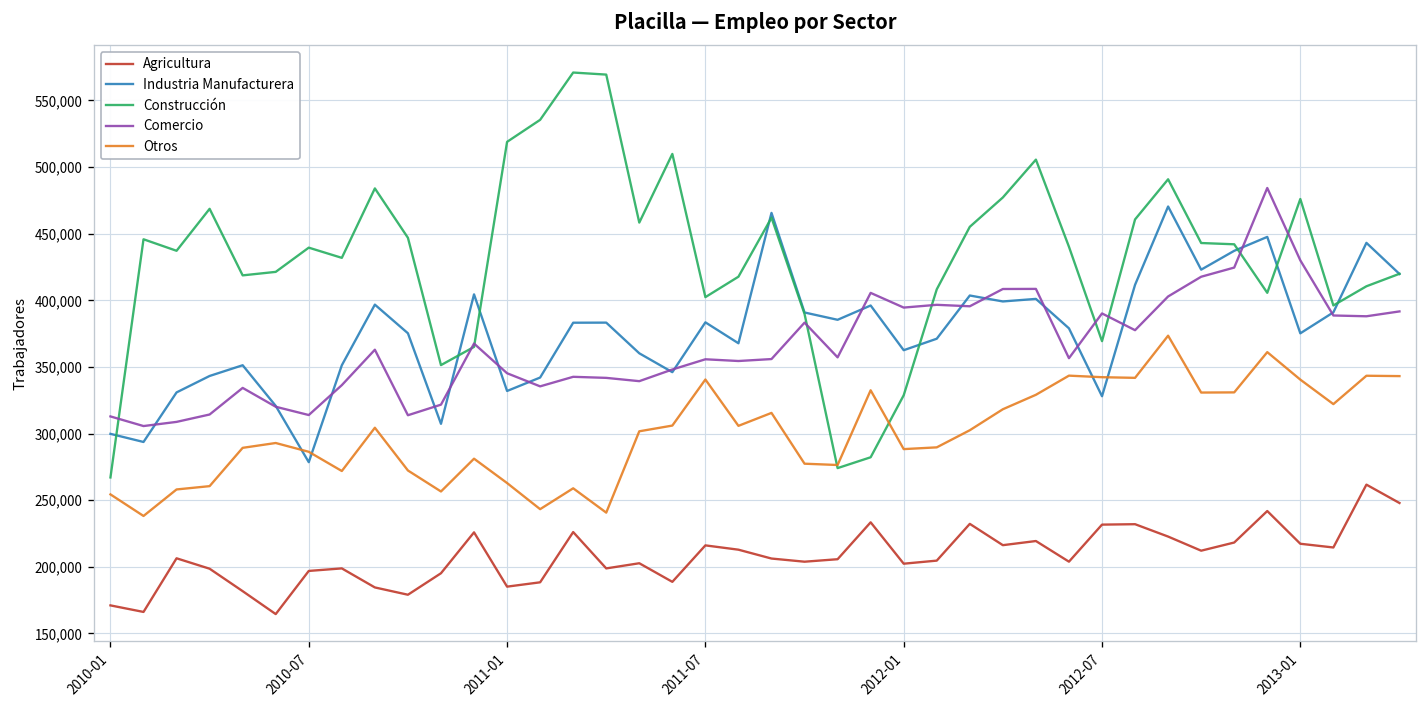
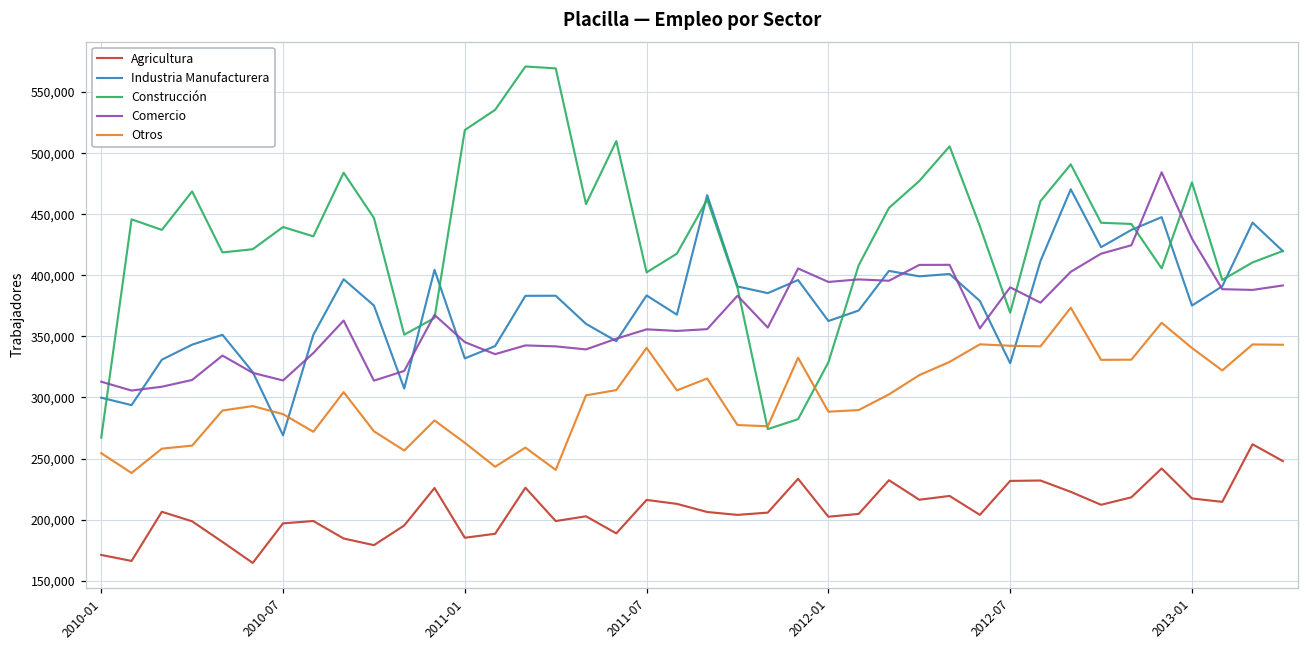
Industria Manufacturera, 2010-07: 279,000 -> 269,000
